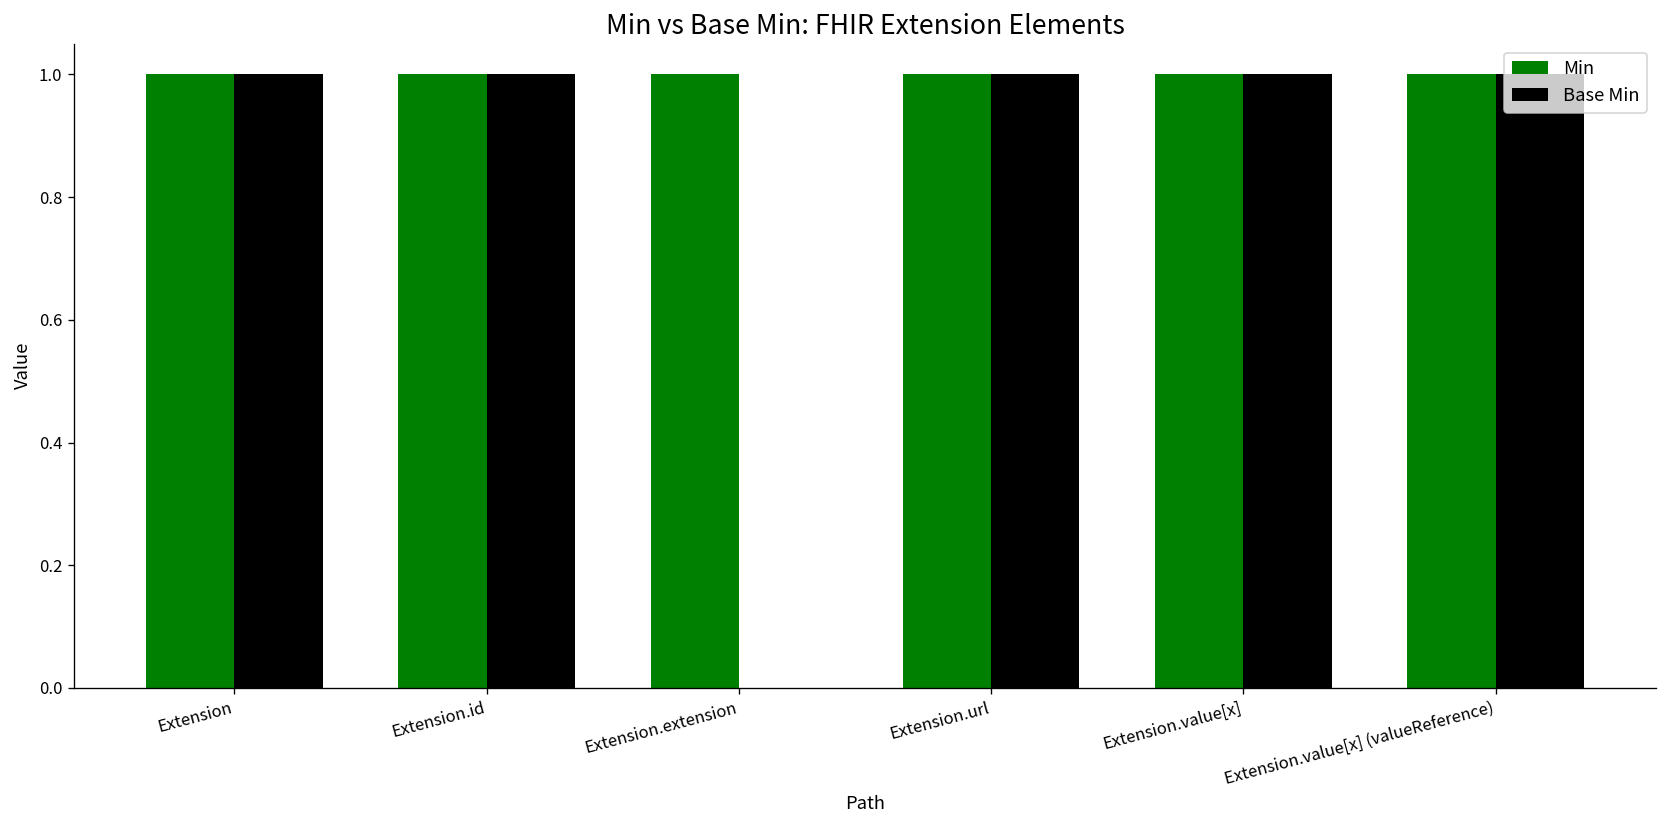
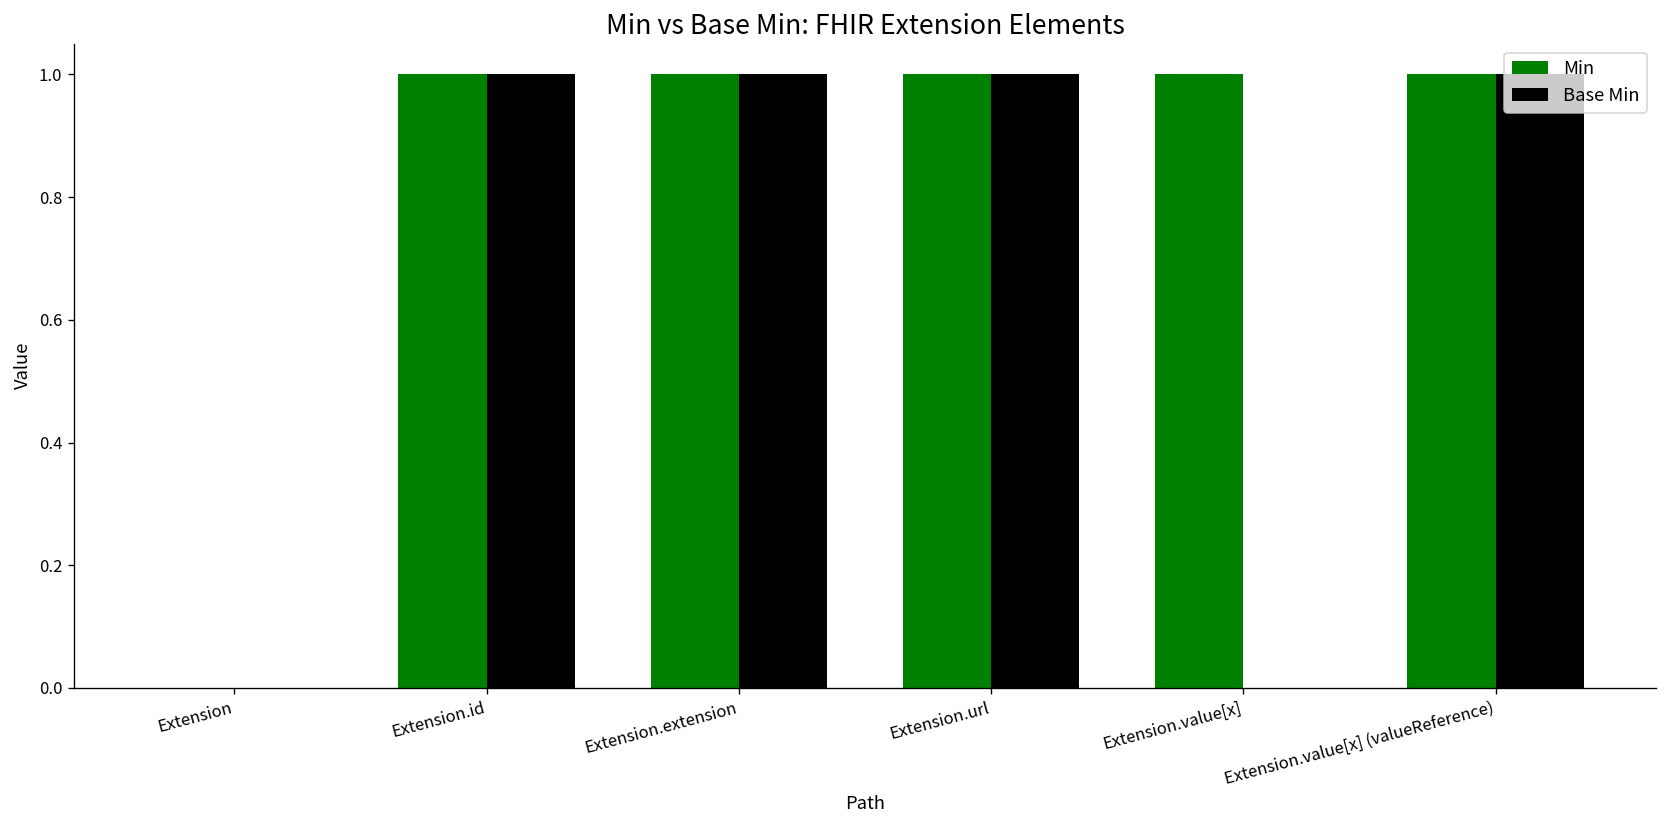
Min, Extension: 1 -> 0
Base Min, Extension: 1 -> 0
Base Min, Extension.extension: 0 -> 1
Base Min, Extension.value[x]: 1 -> 0
